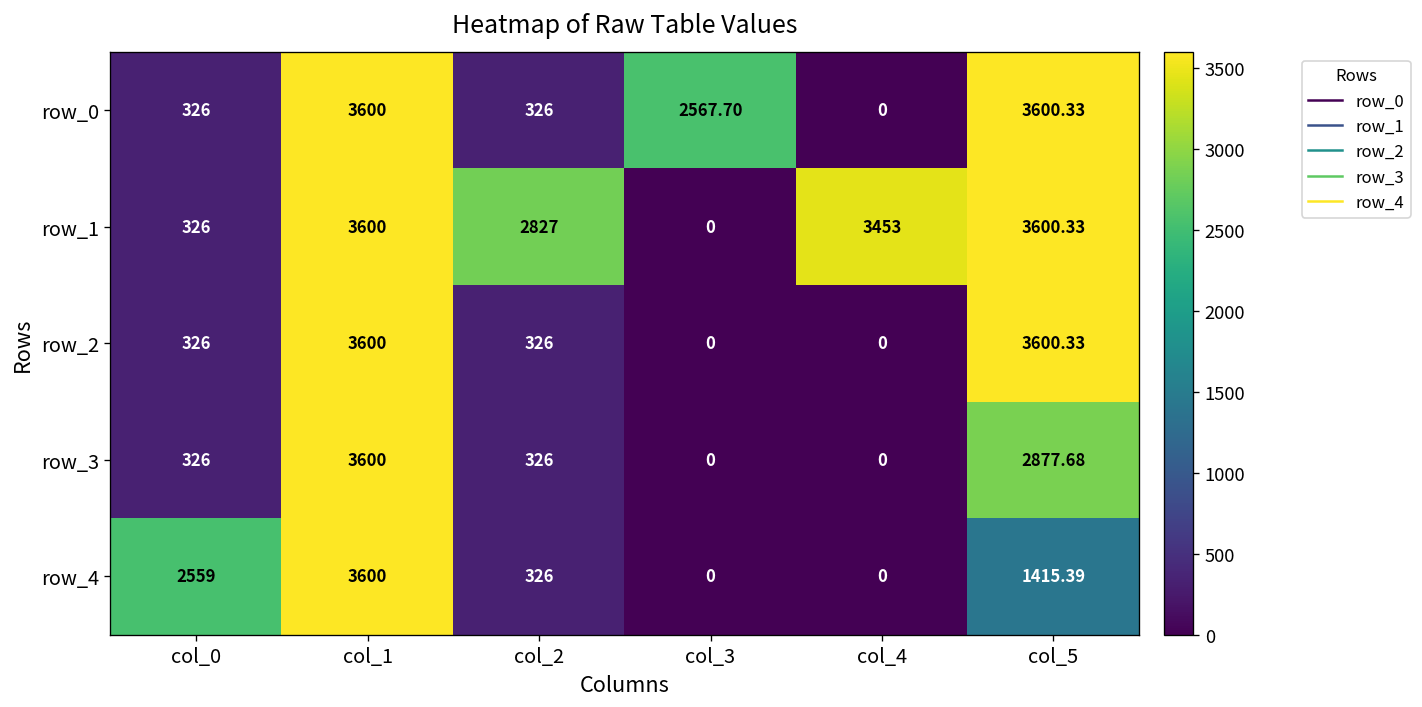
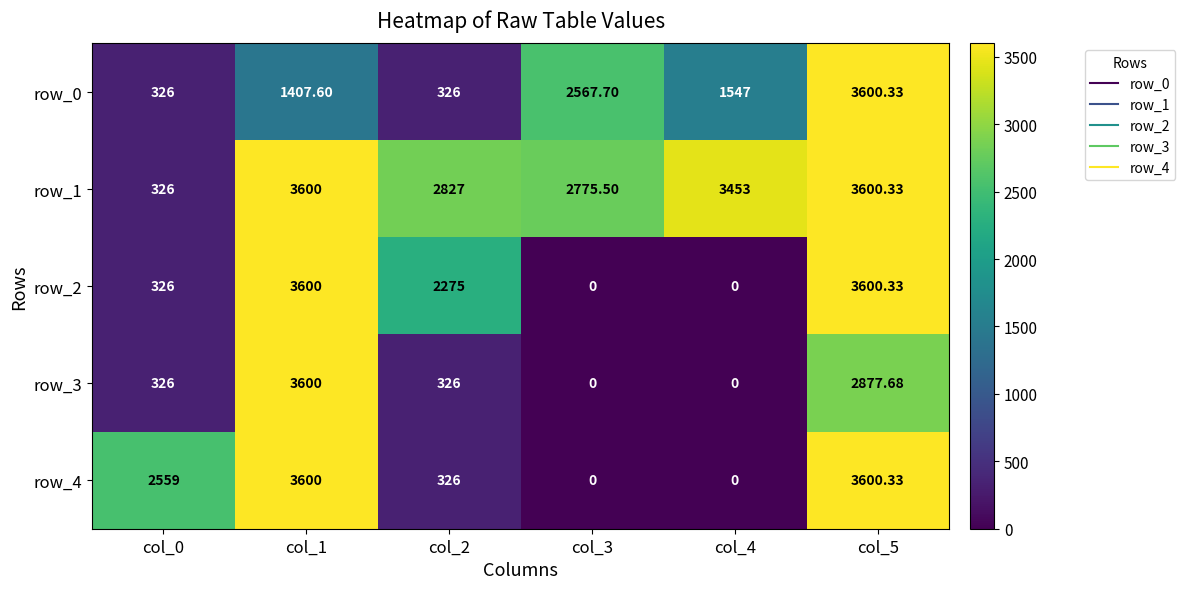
row_0, col_1: 3600 -> 1407.60
row_0, col_4: 0 -> 1547
row_1, col_3: 0 -> 2775.50
row_2, col_2: 326 -> 2275
row_4, col_5: 1415.39 -> 3600.33
